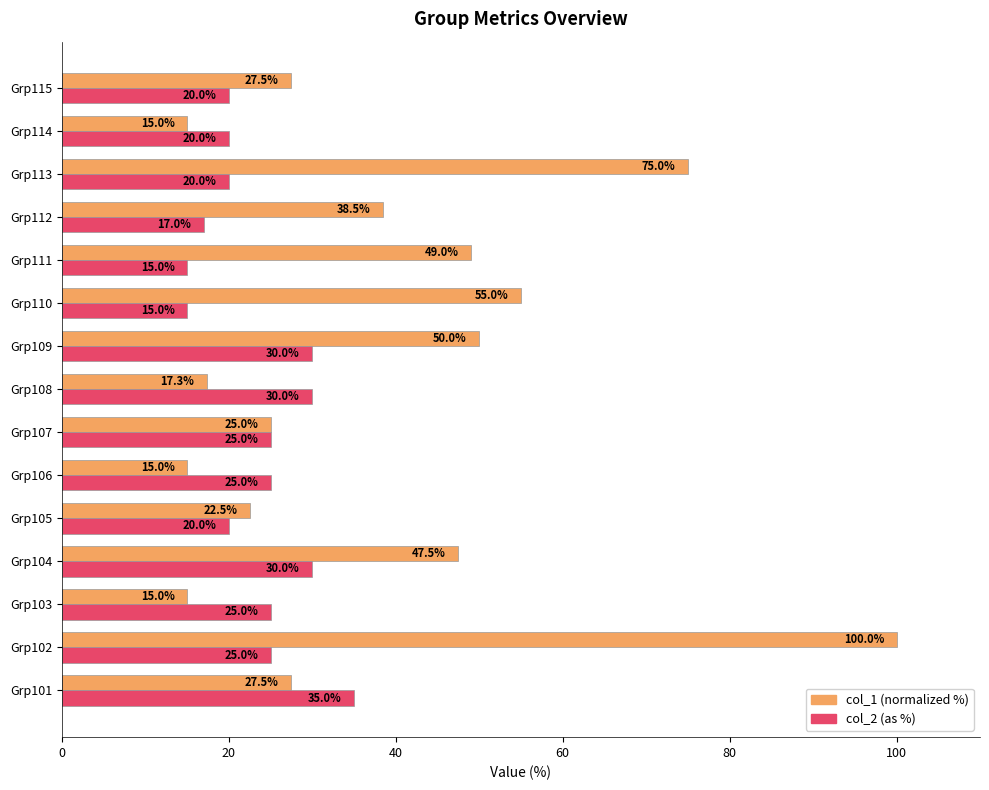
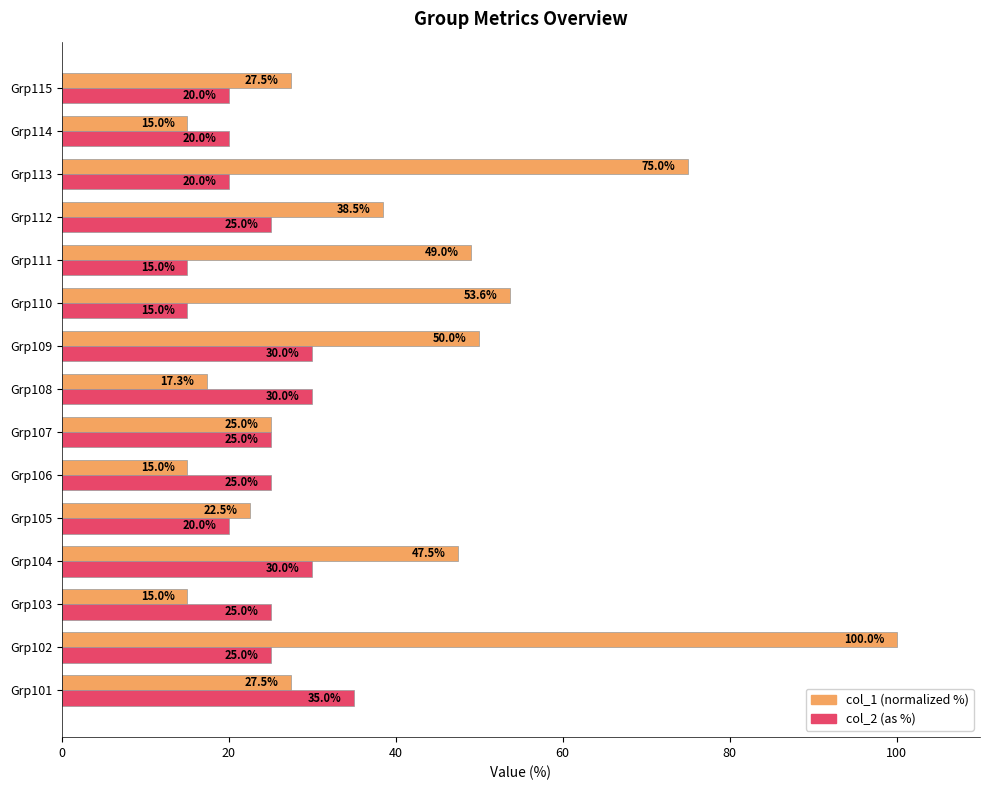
col_2 (as %), Grp112: 17.0% -> 25.0%
col_1 (normalized %), Grp110: 55.0% -> 53.6%
